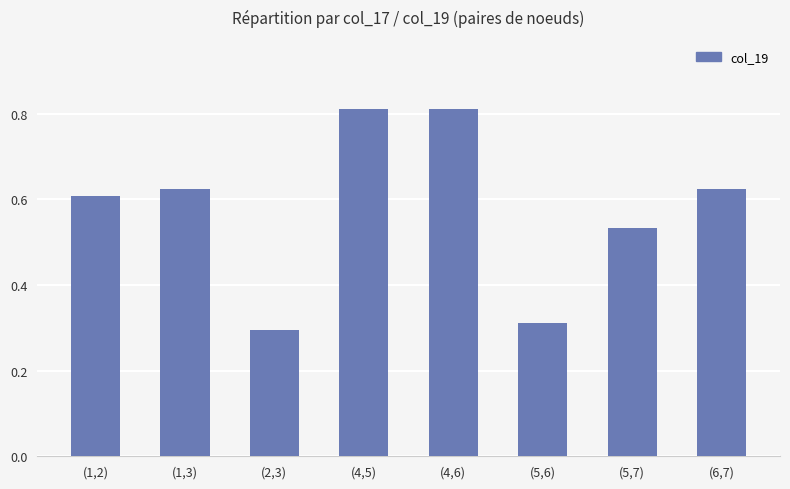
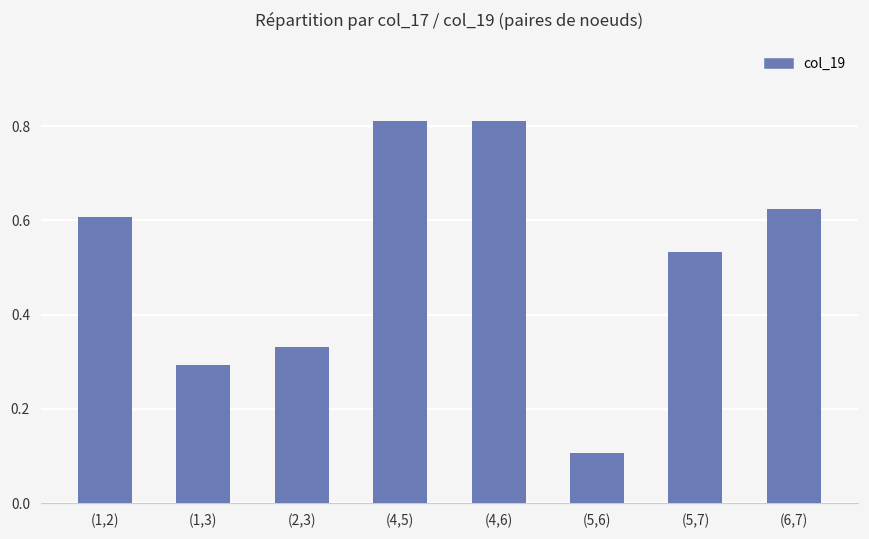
(1,3): 0.62 -> 0.29
(2,3): 0.29 -> 0.33
(5,6): 0.31 -> 0.11
